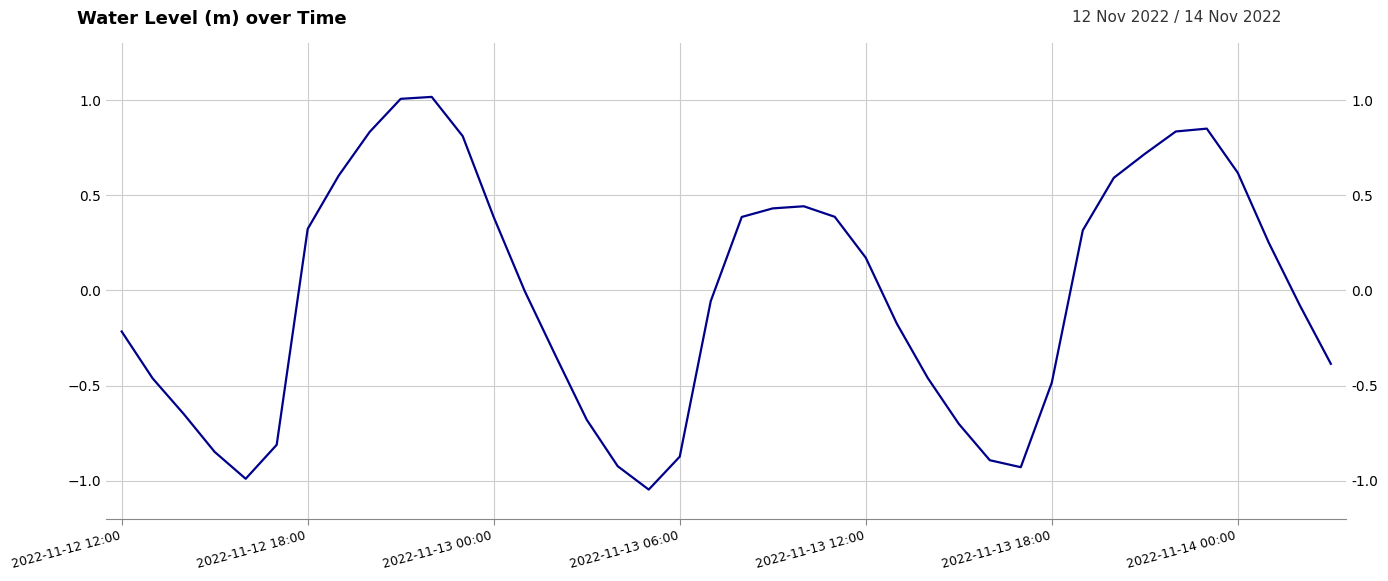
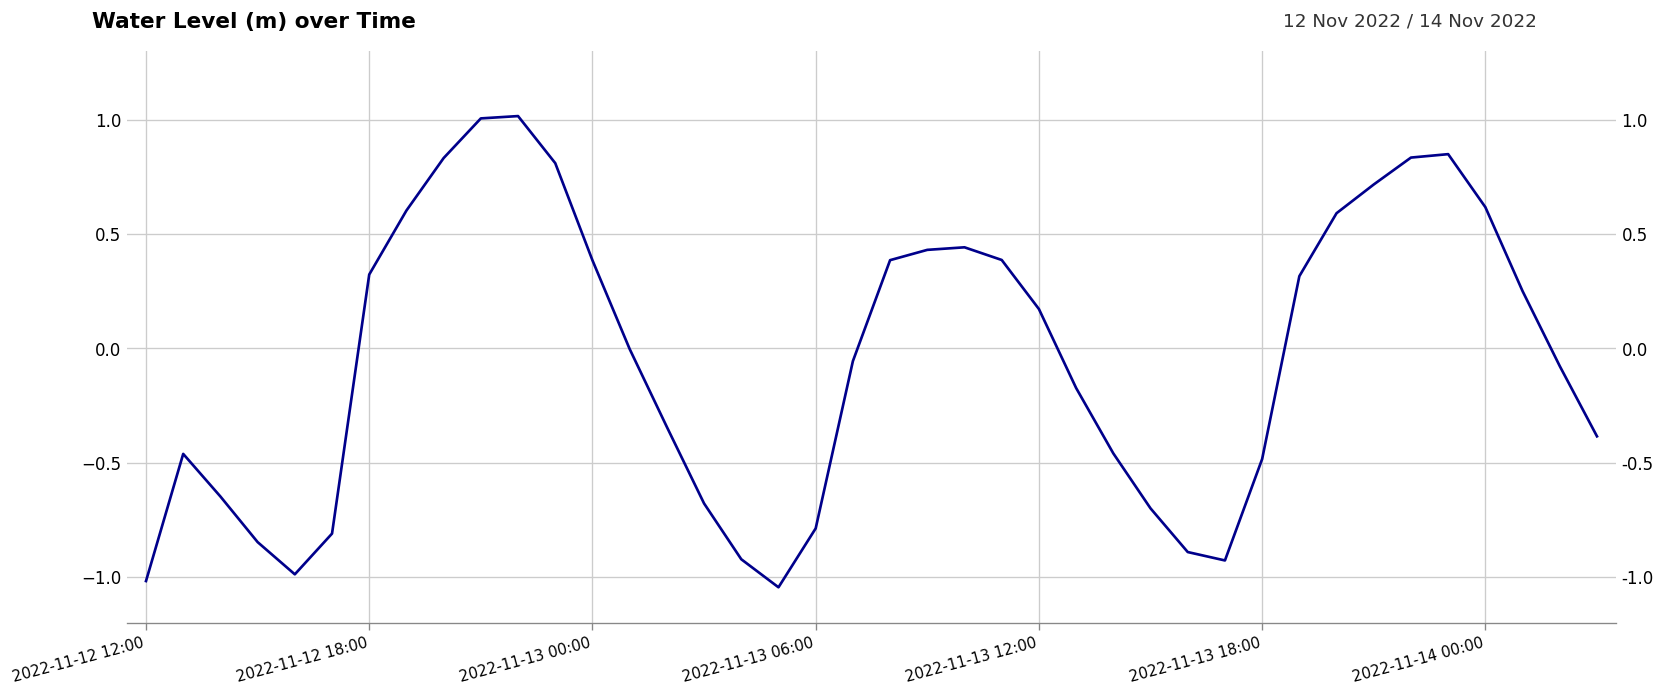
2022-11-12 12:00: -0.22 -> -1.02
2022-11-13 06:00: -0.87 -> -0.79
